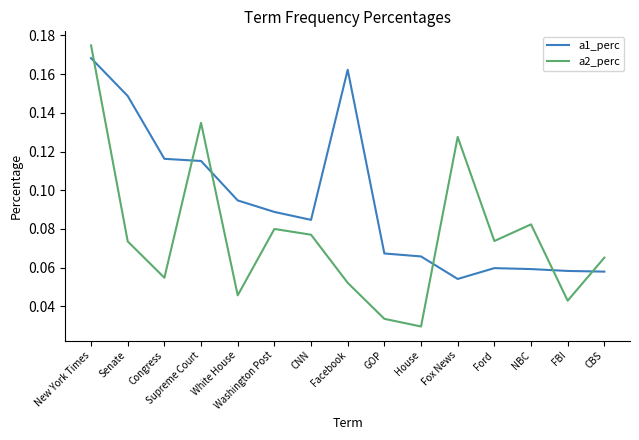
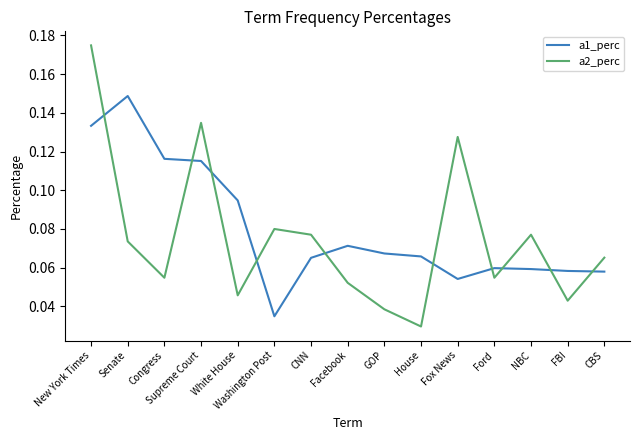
a1_perc, New York Times: 0.168 -> 0.133
a1_perc, Washington Post: 0.089 -> 0.035
a1_perc, CNN: 0.085 -> 0.065
a1_perc, Facebook: 0.162 -> 0.071
a2_perc, GOP: 0.034 -> 0.039
a2_perc, Ford: 0.074 -> 0.055
a2_perc, NBC: 0.082 -> 0.077
